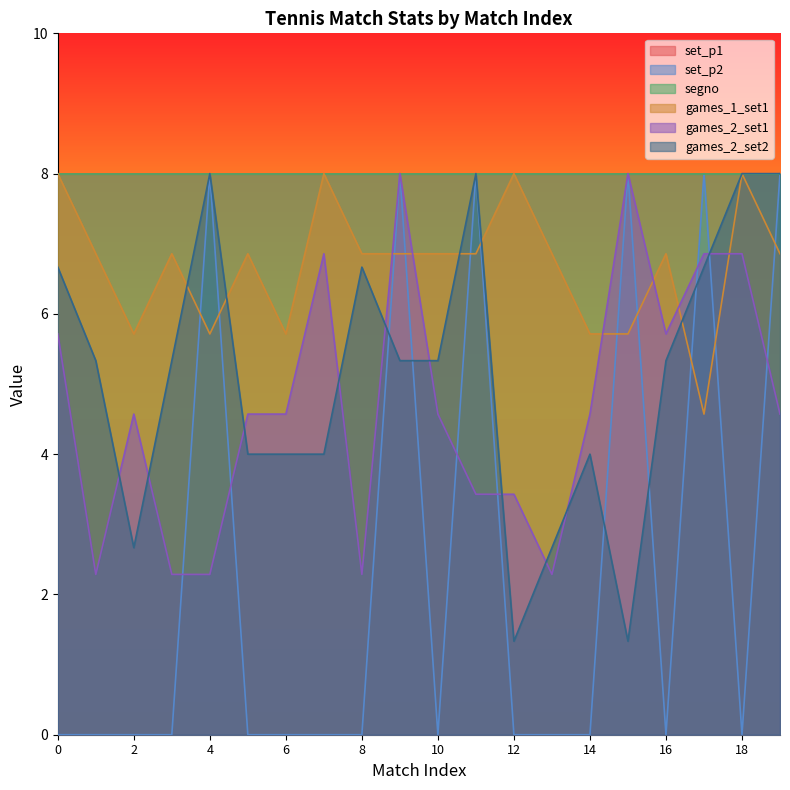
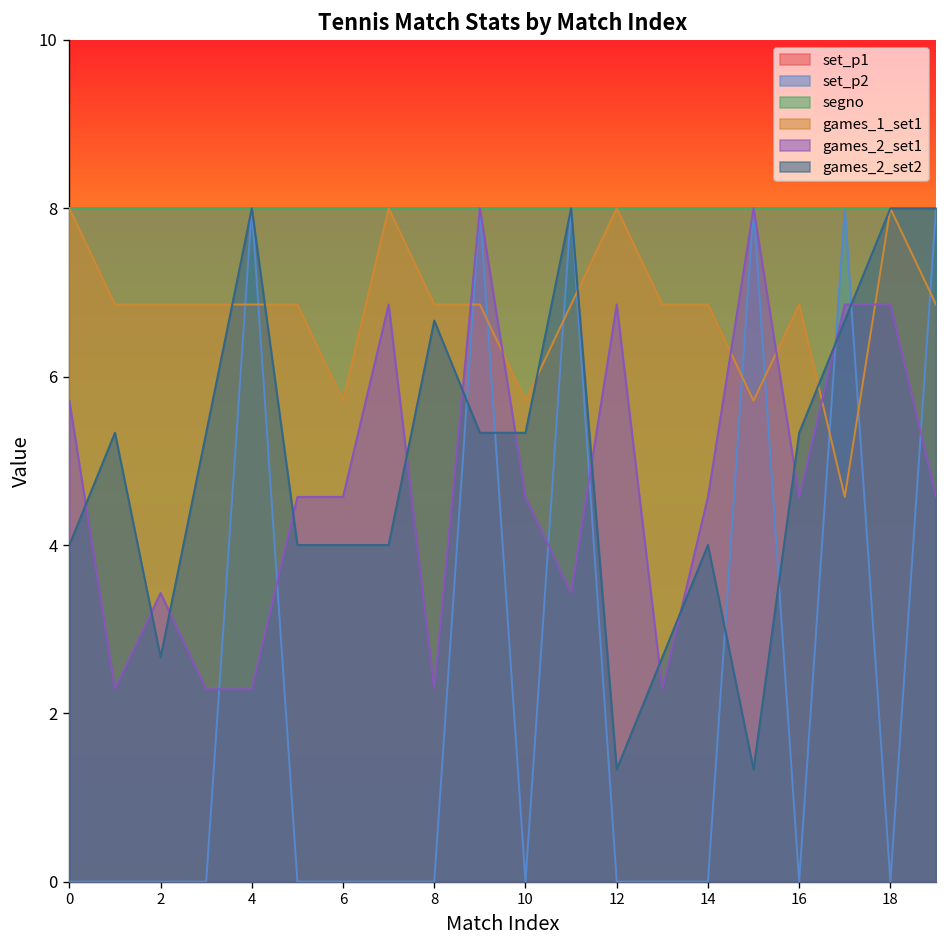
games_2_set2, 0: 6.7 -> 4.0
games_1_set1, 2: 5.7 -> 6.9
games_2_set1, 2: 4.6 -> 3.4
games_1_set1, 4: 5.7 -> 6.9
games_1_set1, 10: 6.9 -> 5.7
games_2_set1, 12: 3.4 -> 6.9
games_1_set1, 14: 5.7 -> 6.9
games_2_set1, 16: 5.7 -> 4.6
